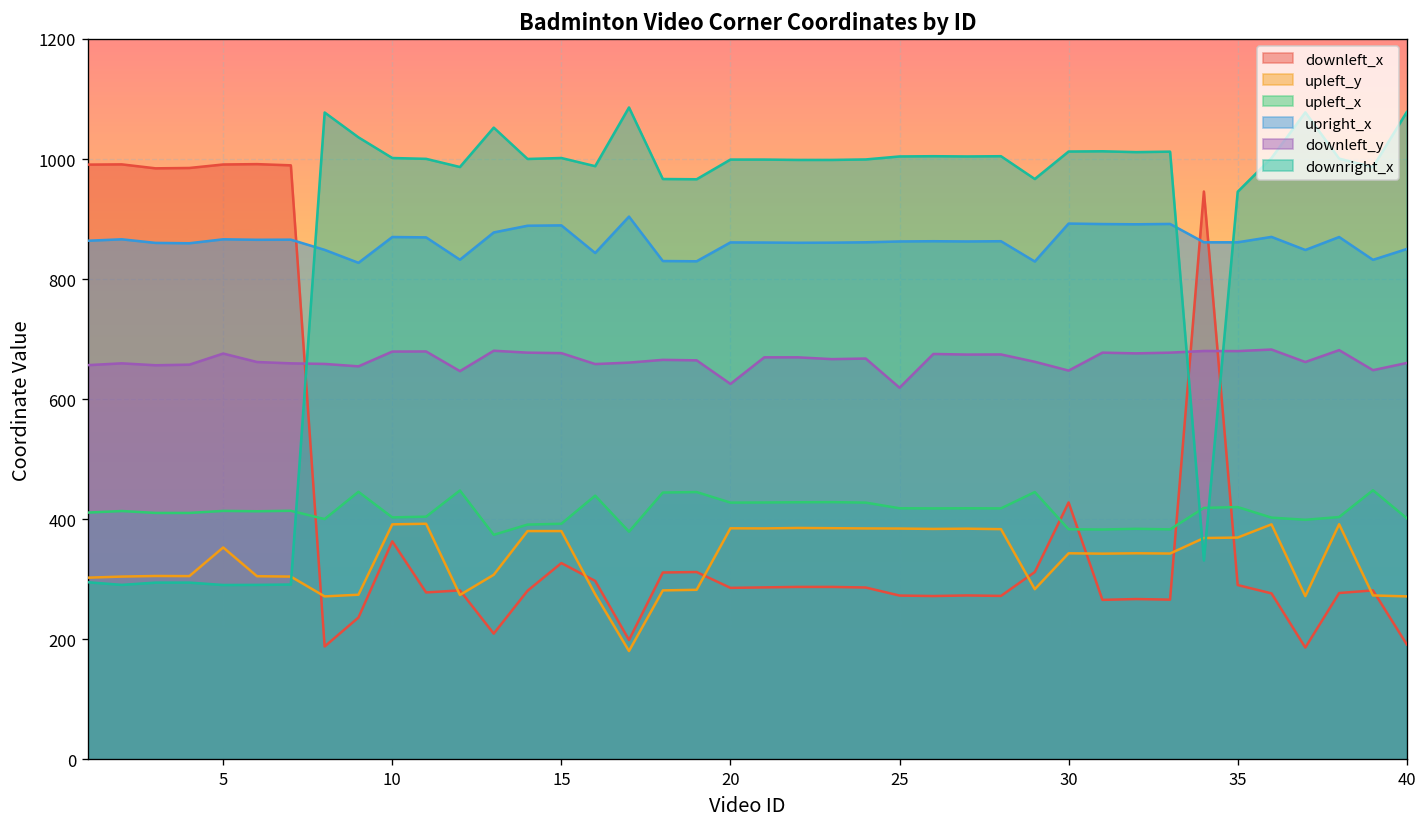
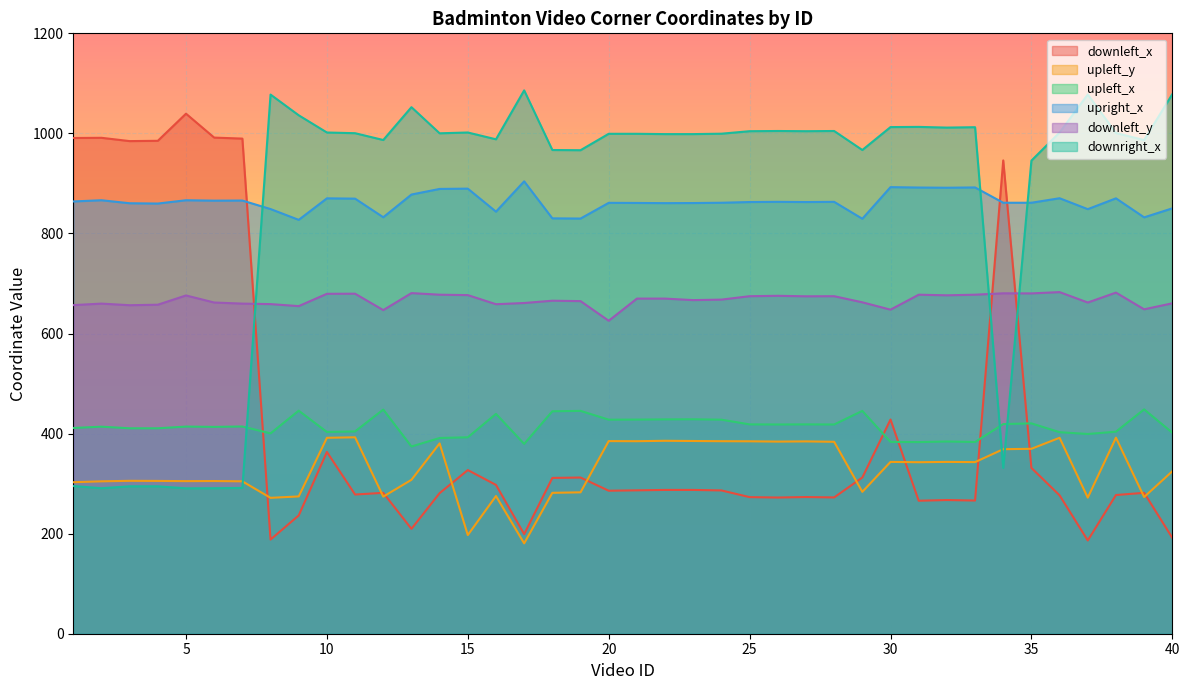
downleft_x, 5: 990 -> 1040
upleft_y, 5: 350 -> 310
upleft_y, 15: 380 -> 200
downleft_y, 25: 620 -> 670
downleft_x, 35: 290 -> 330
upleft_y, 40: 270 -> 320
